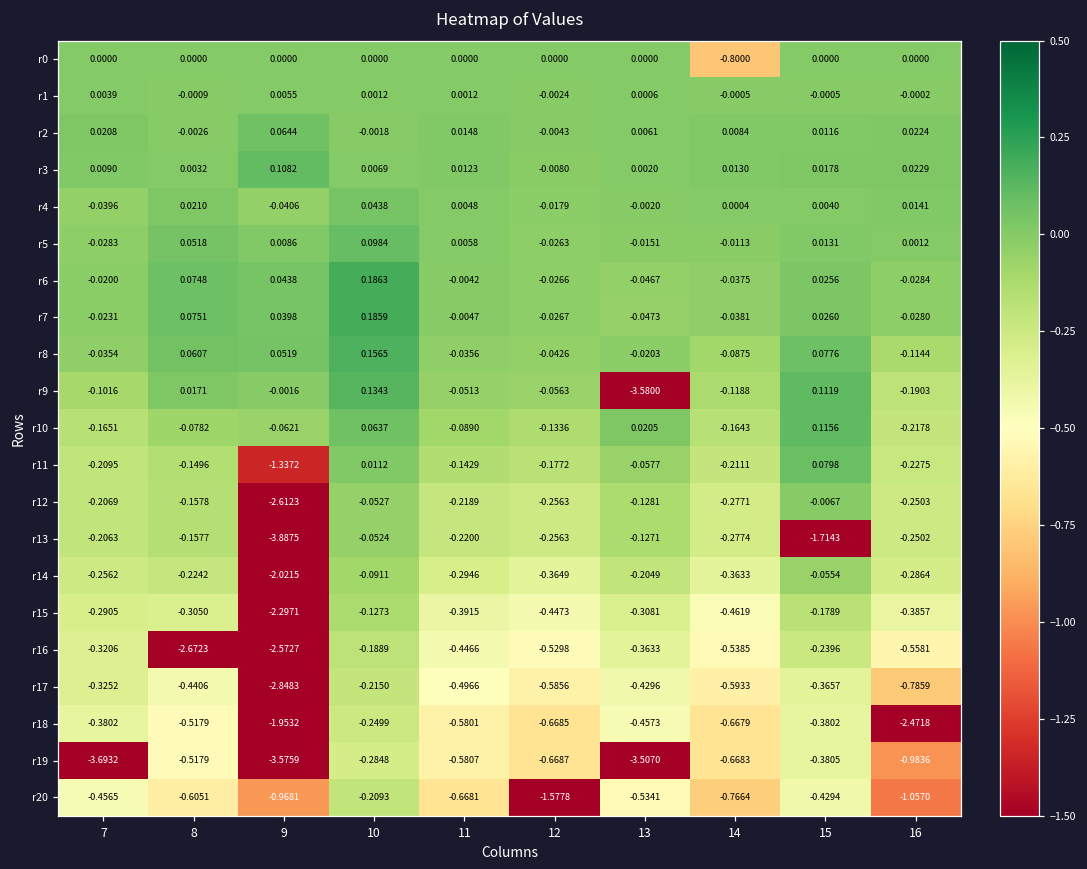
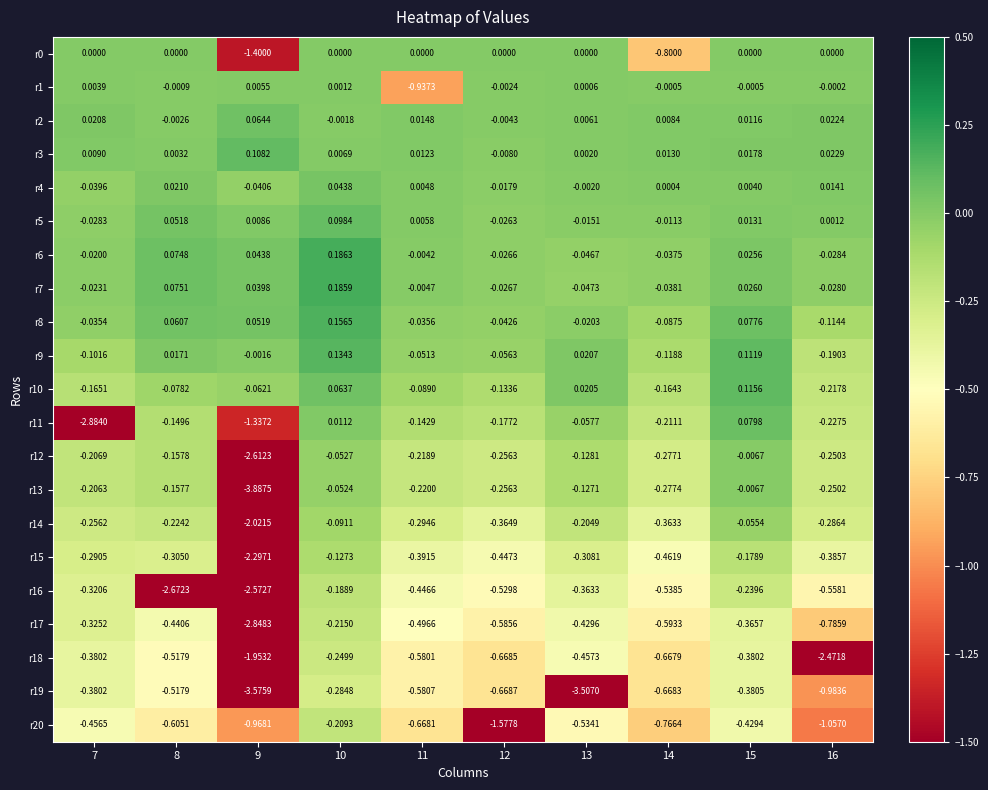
r0, 9: 0.0000 -> -1.4000
r1, 11: 0.0012 -> -0.9373
r9, 13: -3.5800 -> 0.0207
r11, 7: -0.2095 -> -2.8840
r13, 15: -1.7143 -> -0.0067
r19, 7: -3.6932 -> -0.3802
